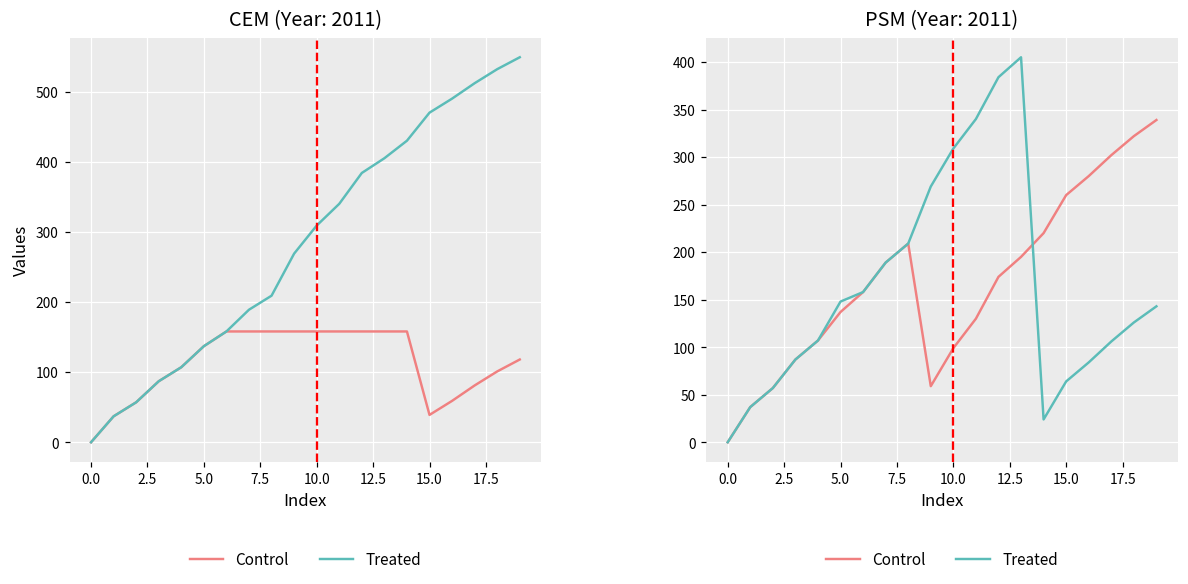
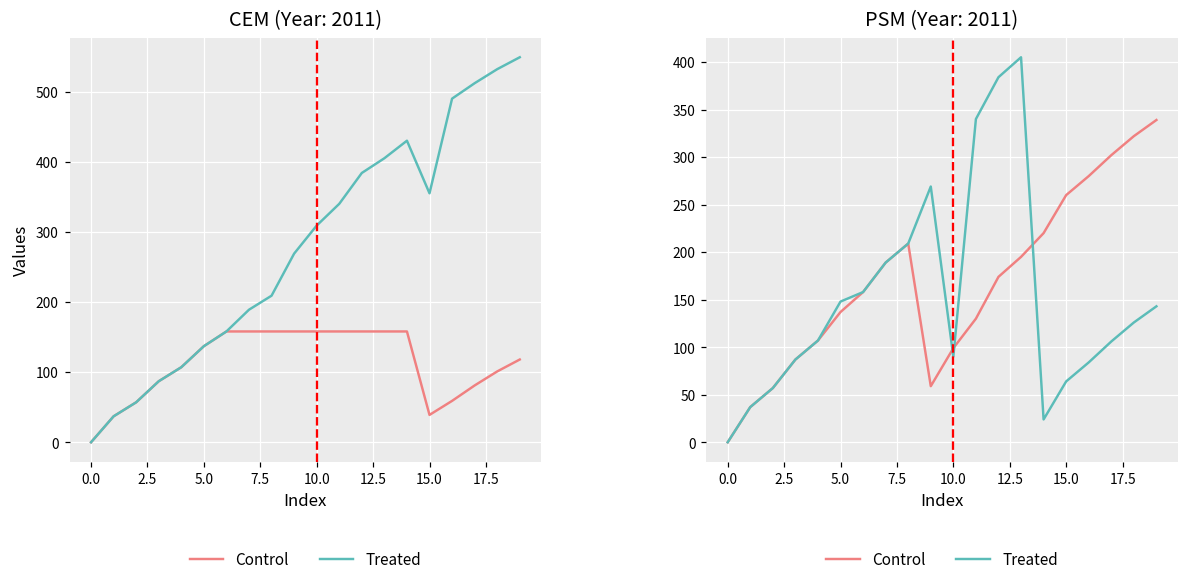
CEM (Year: 2011), Treated, 15.0: 470 -> 360
PSM (Year: 2011), Treated, 10.0: 310 -> 90
